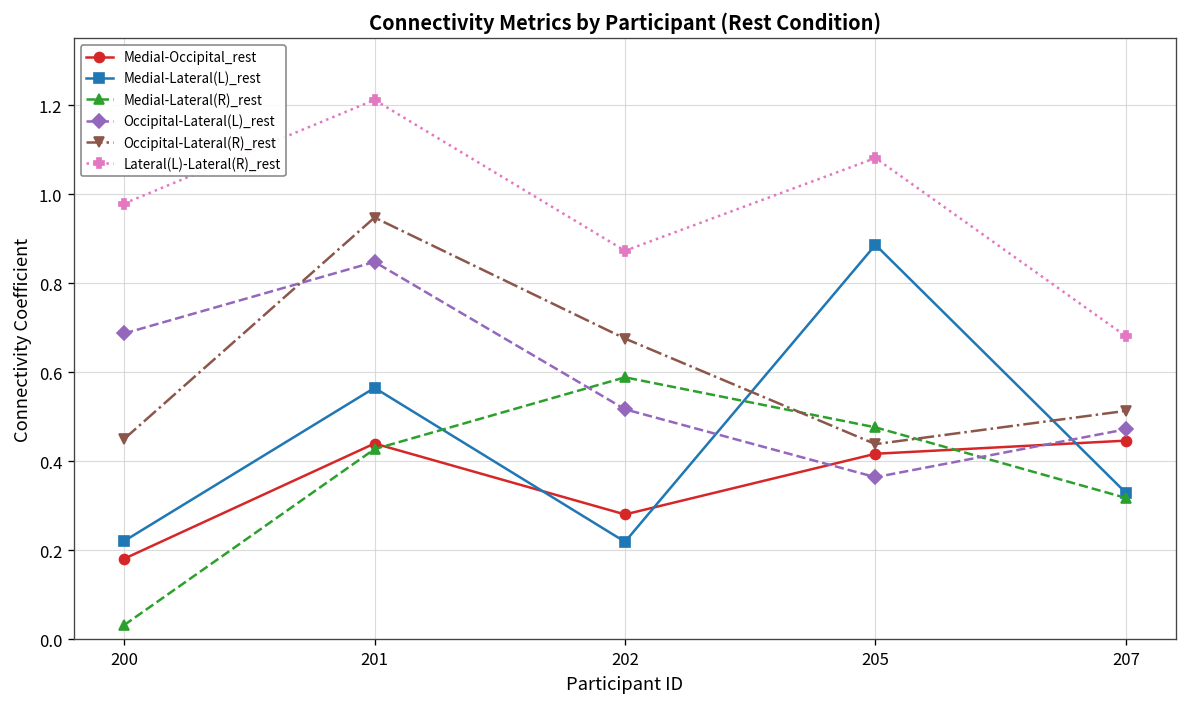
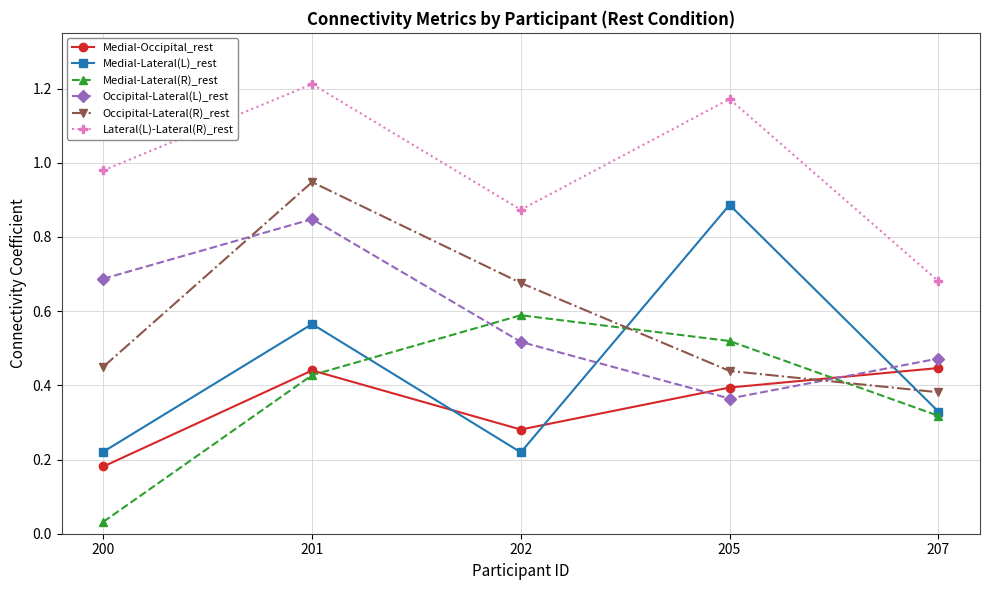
Medial-Occipital_rest, 205: 0.42 -> 0.39
Medial-Lateral(R)_rest, 205: 0.48 -> 0.52
Lateral(L)-Lateral(R)_rest, 205: 1.08 -> 1.17
Occipital-Lateral(R)_rest, 207: 0.51 -> 0.38
